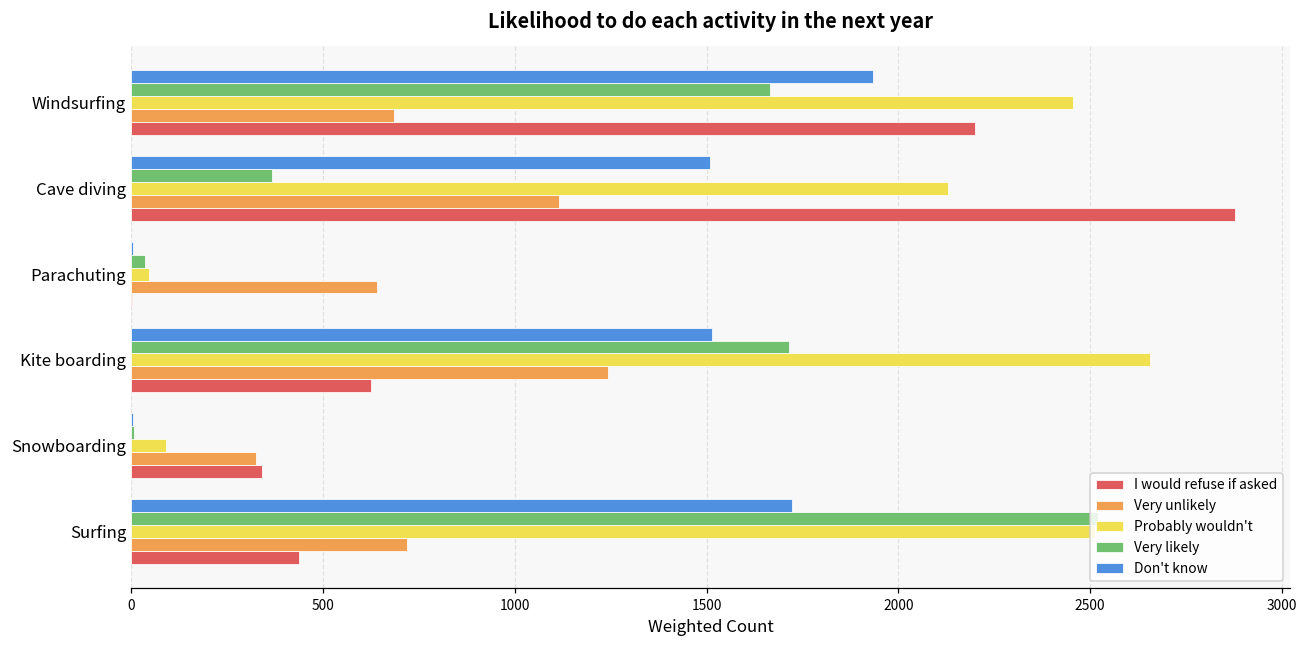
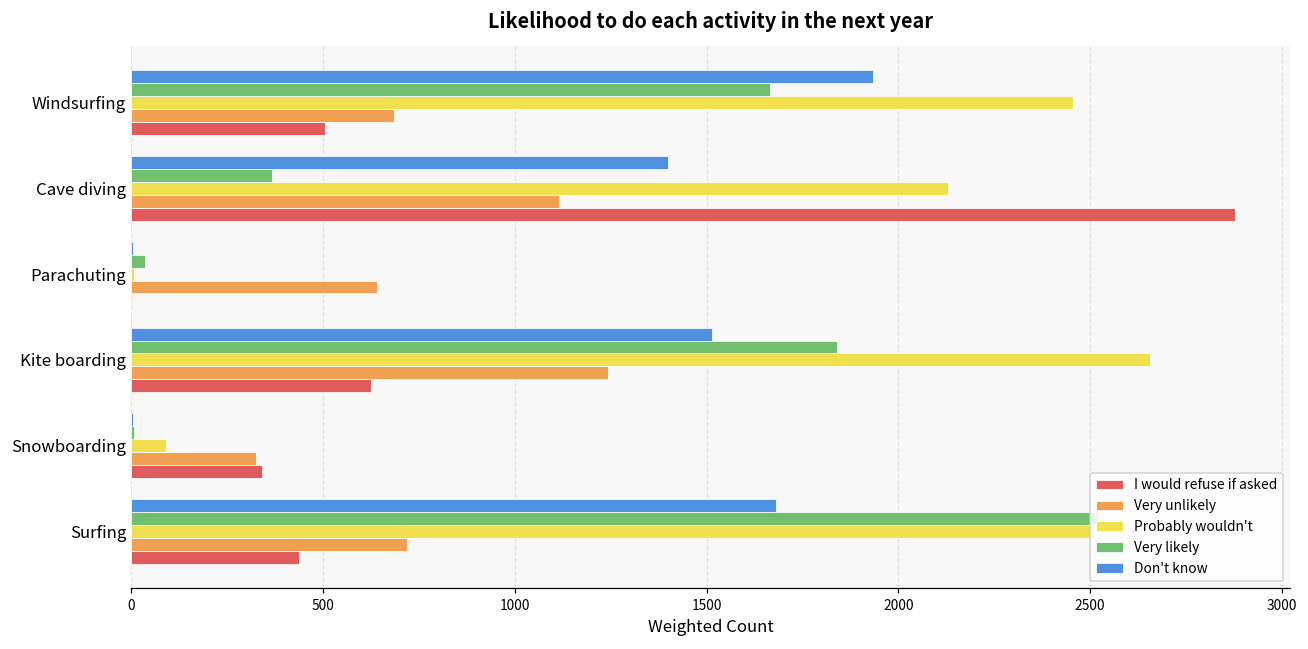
I would refuse if asked, Windsurfing: 2200 -> 500
Don't know, Cave diving: 1510 -> 1400
Probably wouldn't, Parachuting: 50 -> 10
Very likely, Kite boarding: 1710 -> 1840
Don't know, Surfing: 1720 -> 1680
